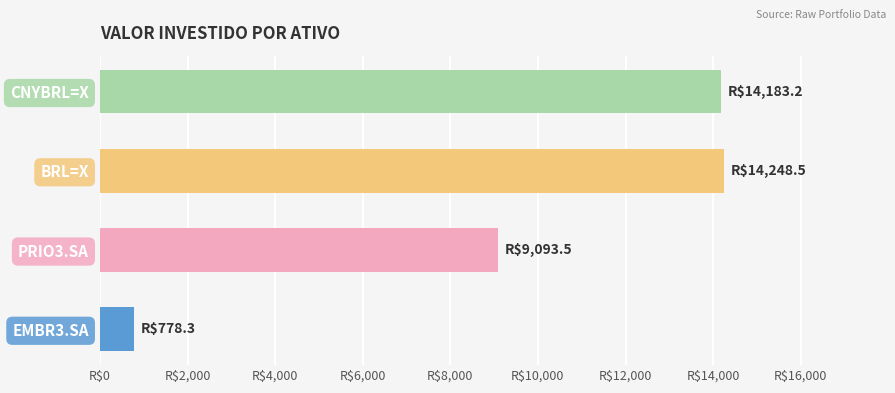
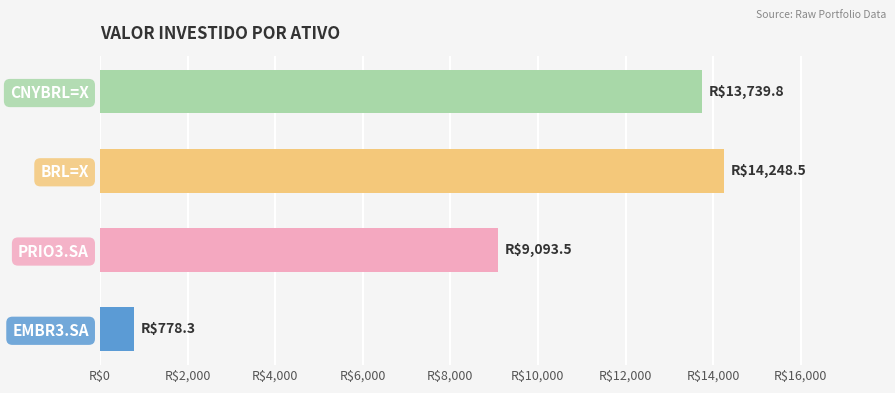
CNYBRL=X: $14,183.2 -> $13,739.8
